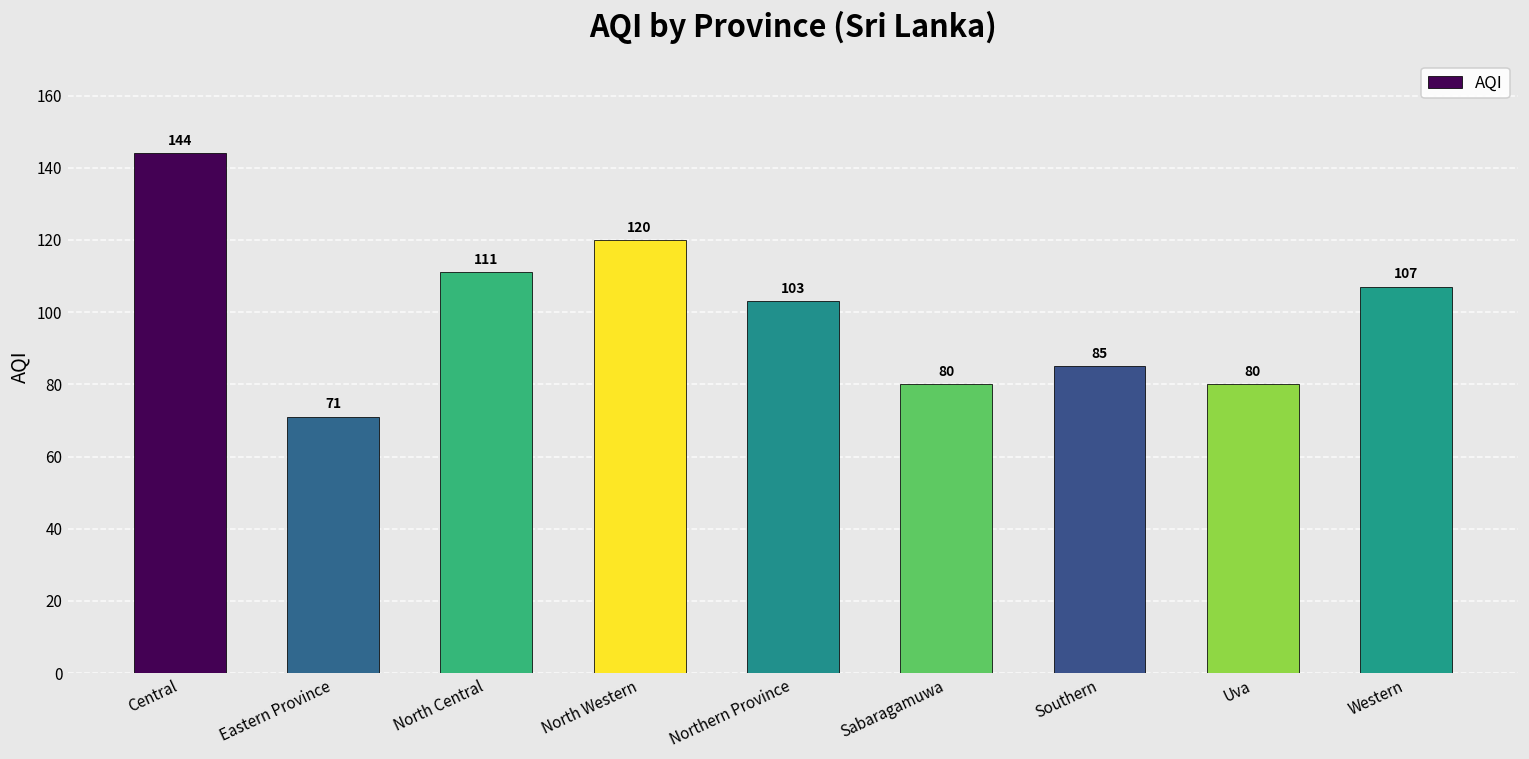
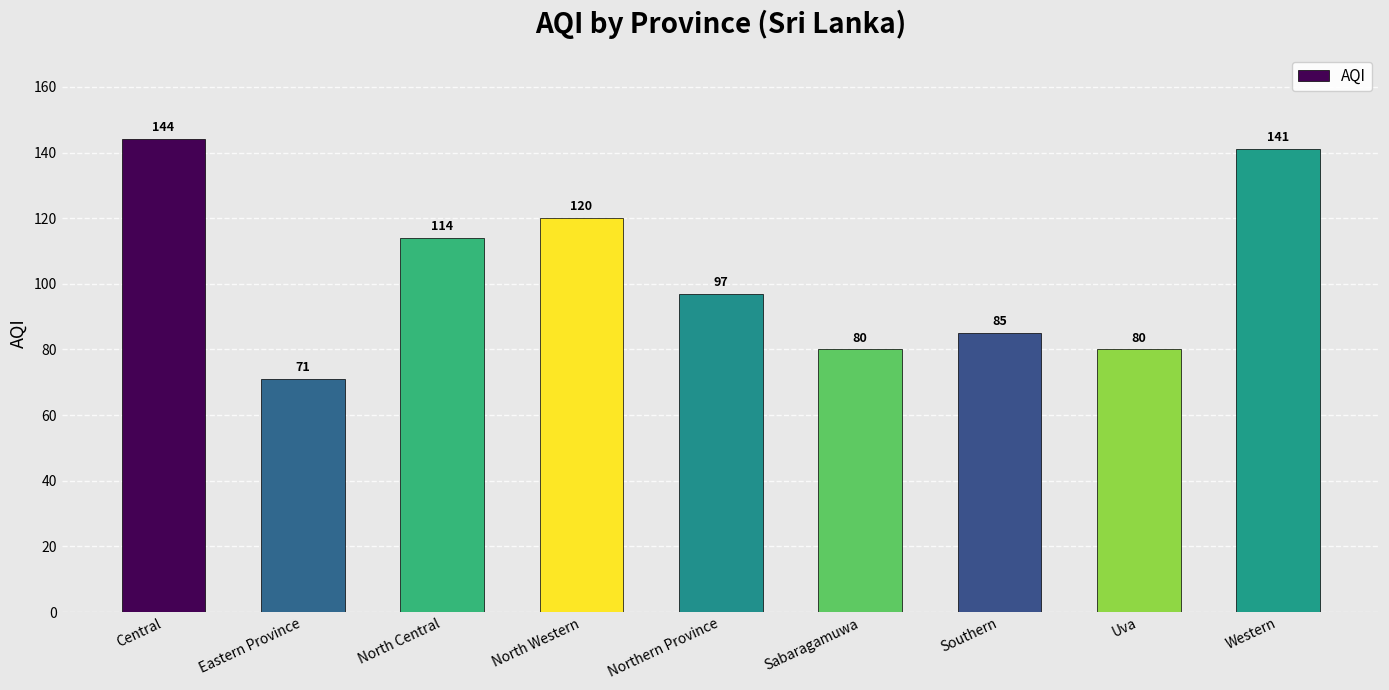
North Central: 111 -> 114
Northern Province: 103 -> 97
Western: 107 -> 141
